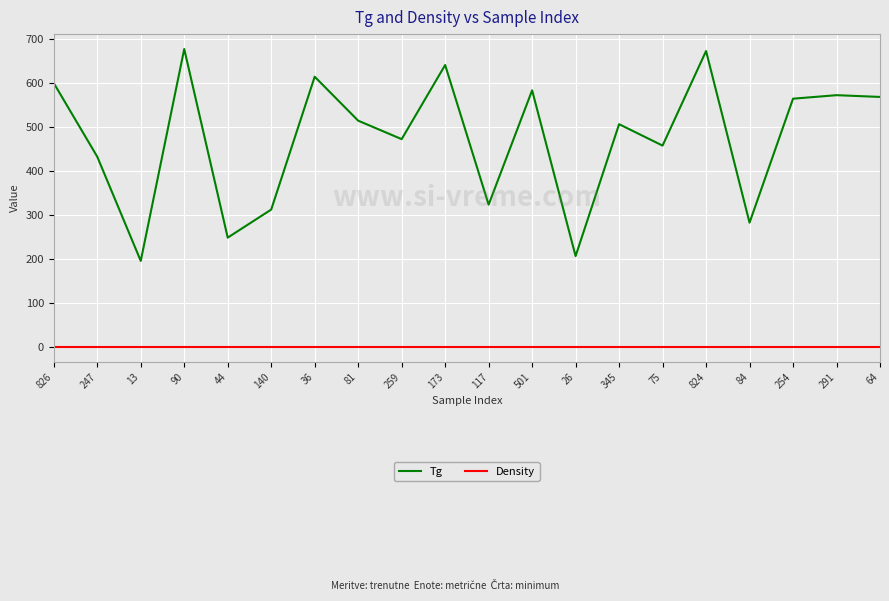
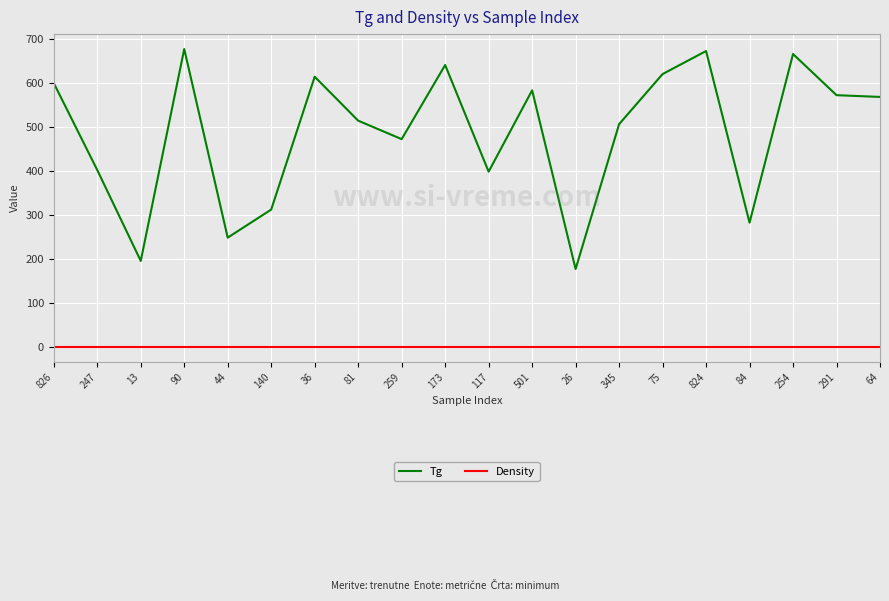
Tg, 247: 430 -> 400
Tg, 117: 320 -> 400
Tg, 26: 210 -> 180
Tg, 75: 460 -> 620
Tg, 254: 570 -> 670
